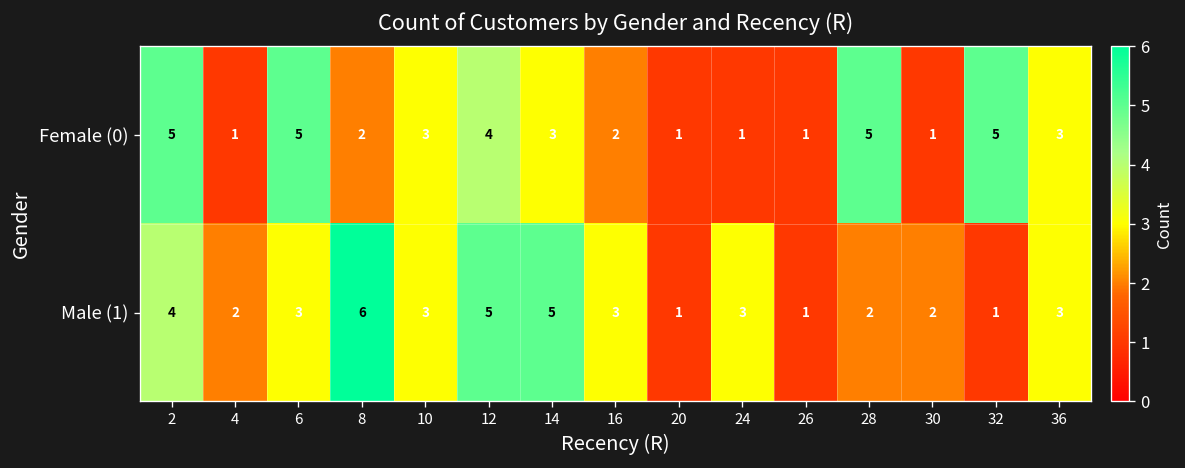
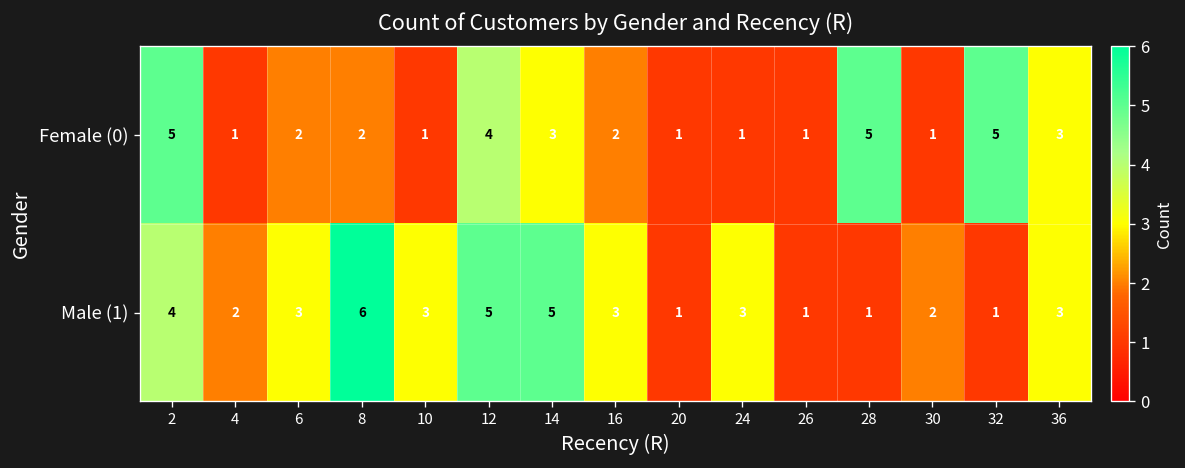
Female (0), 6: 5 -> 2
Female (0), 10: 3 -> 1
Male (1), 28: 2 -> 1
